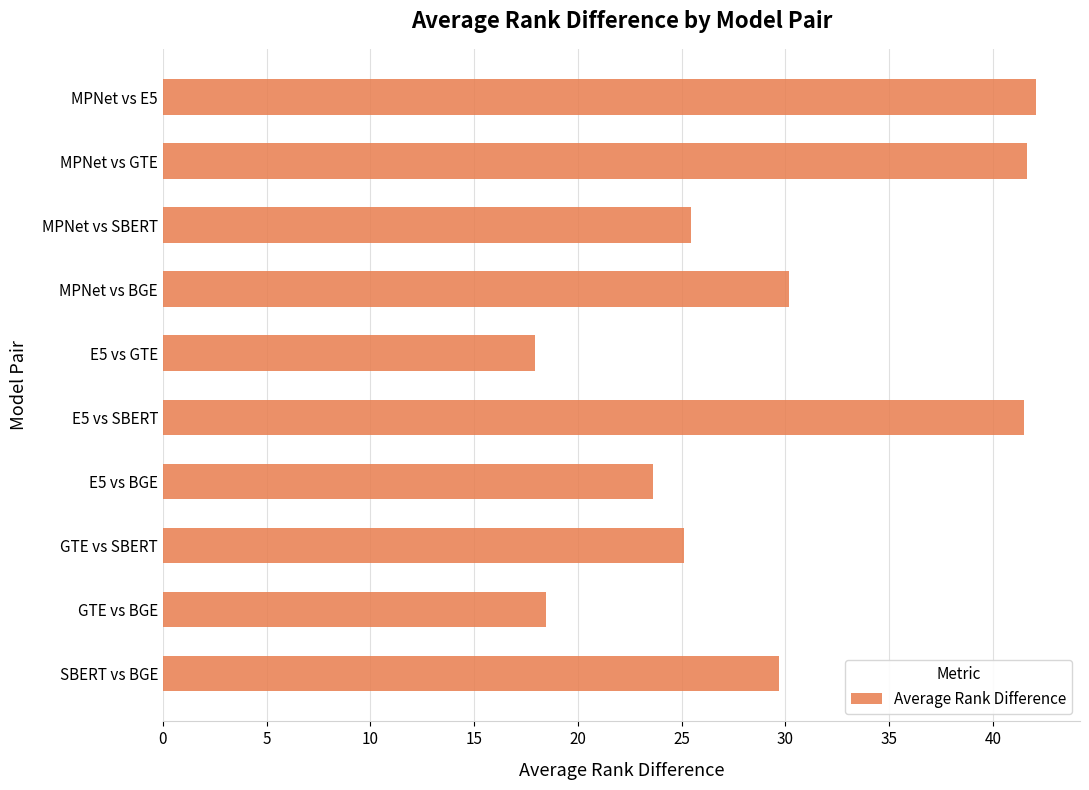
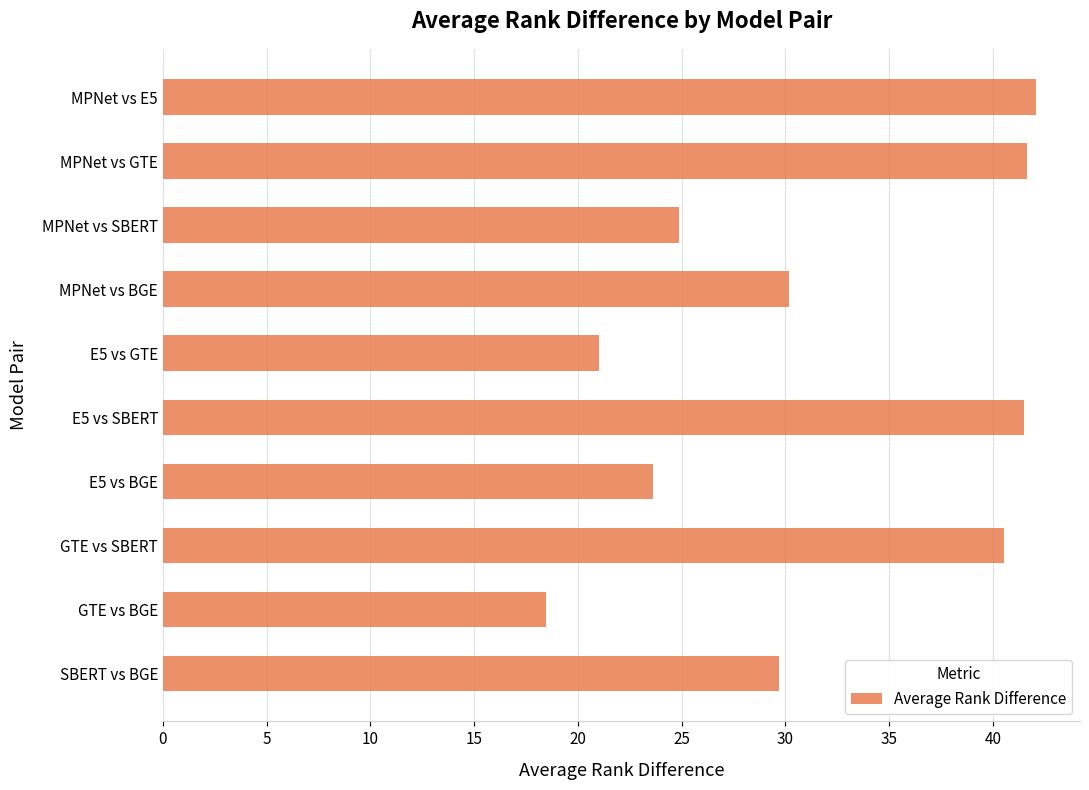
MPNet vs SBERT: 25.4 -> 24.9
E5 vs GTE: 17.9 -> 21.0
GTE vs SBERT: 25.1 -> 40.5
